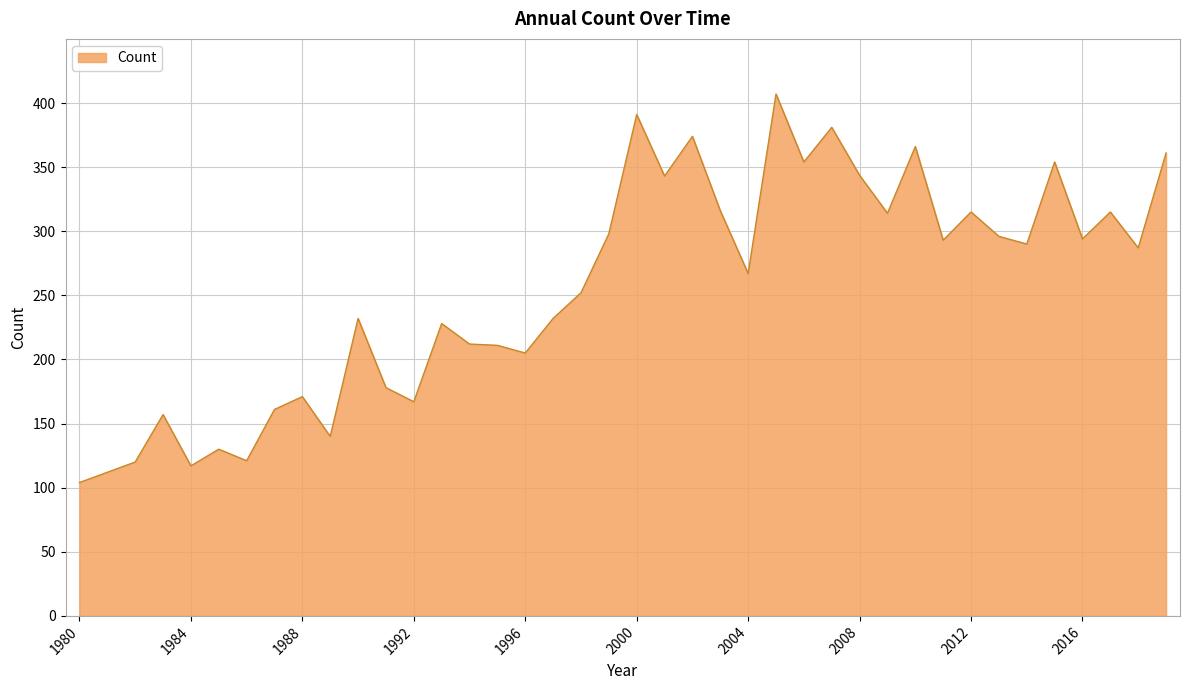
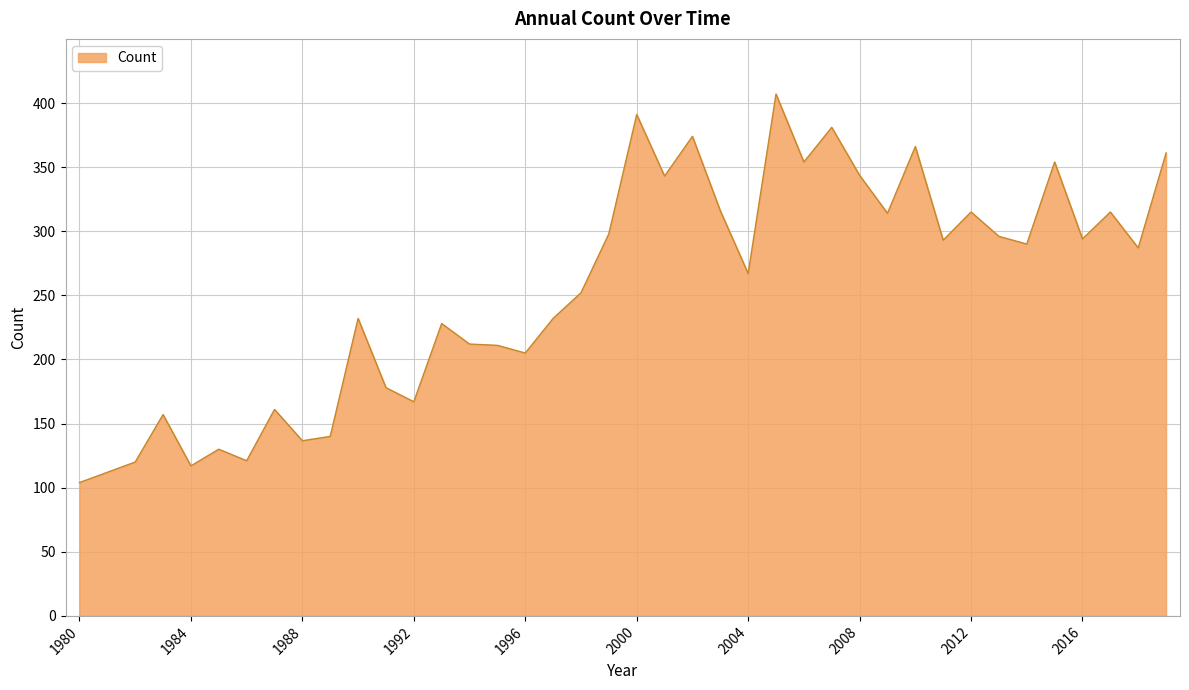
1988: 171 -> 137
